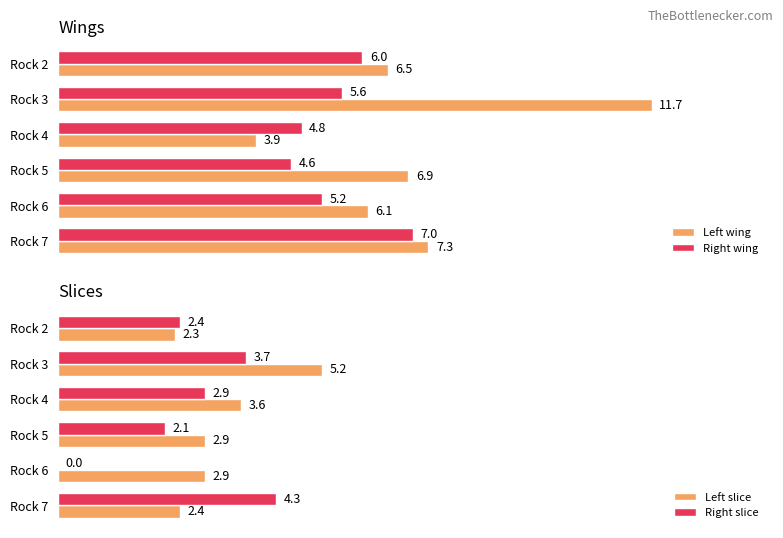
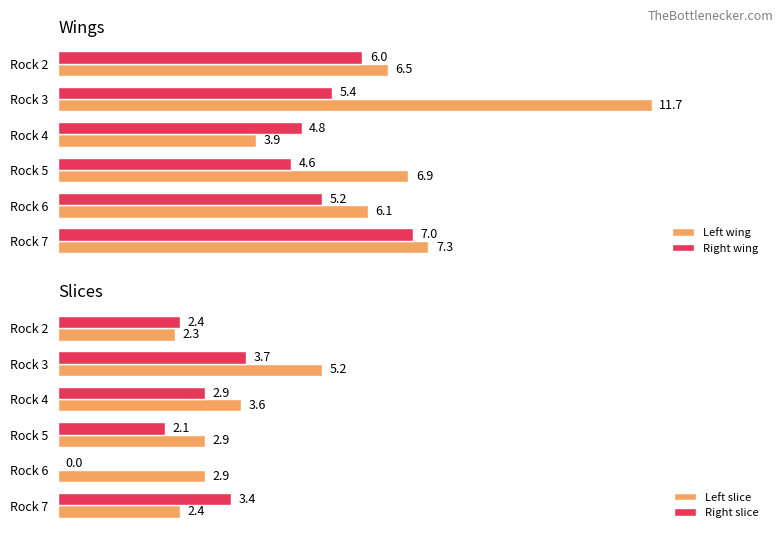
Wings, Right wing, Rock 3: 5.6 -> 5.4
Slices, Right slice, Rock 7: 4.3 -> 3.4
